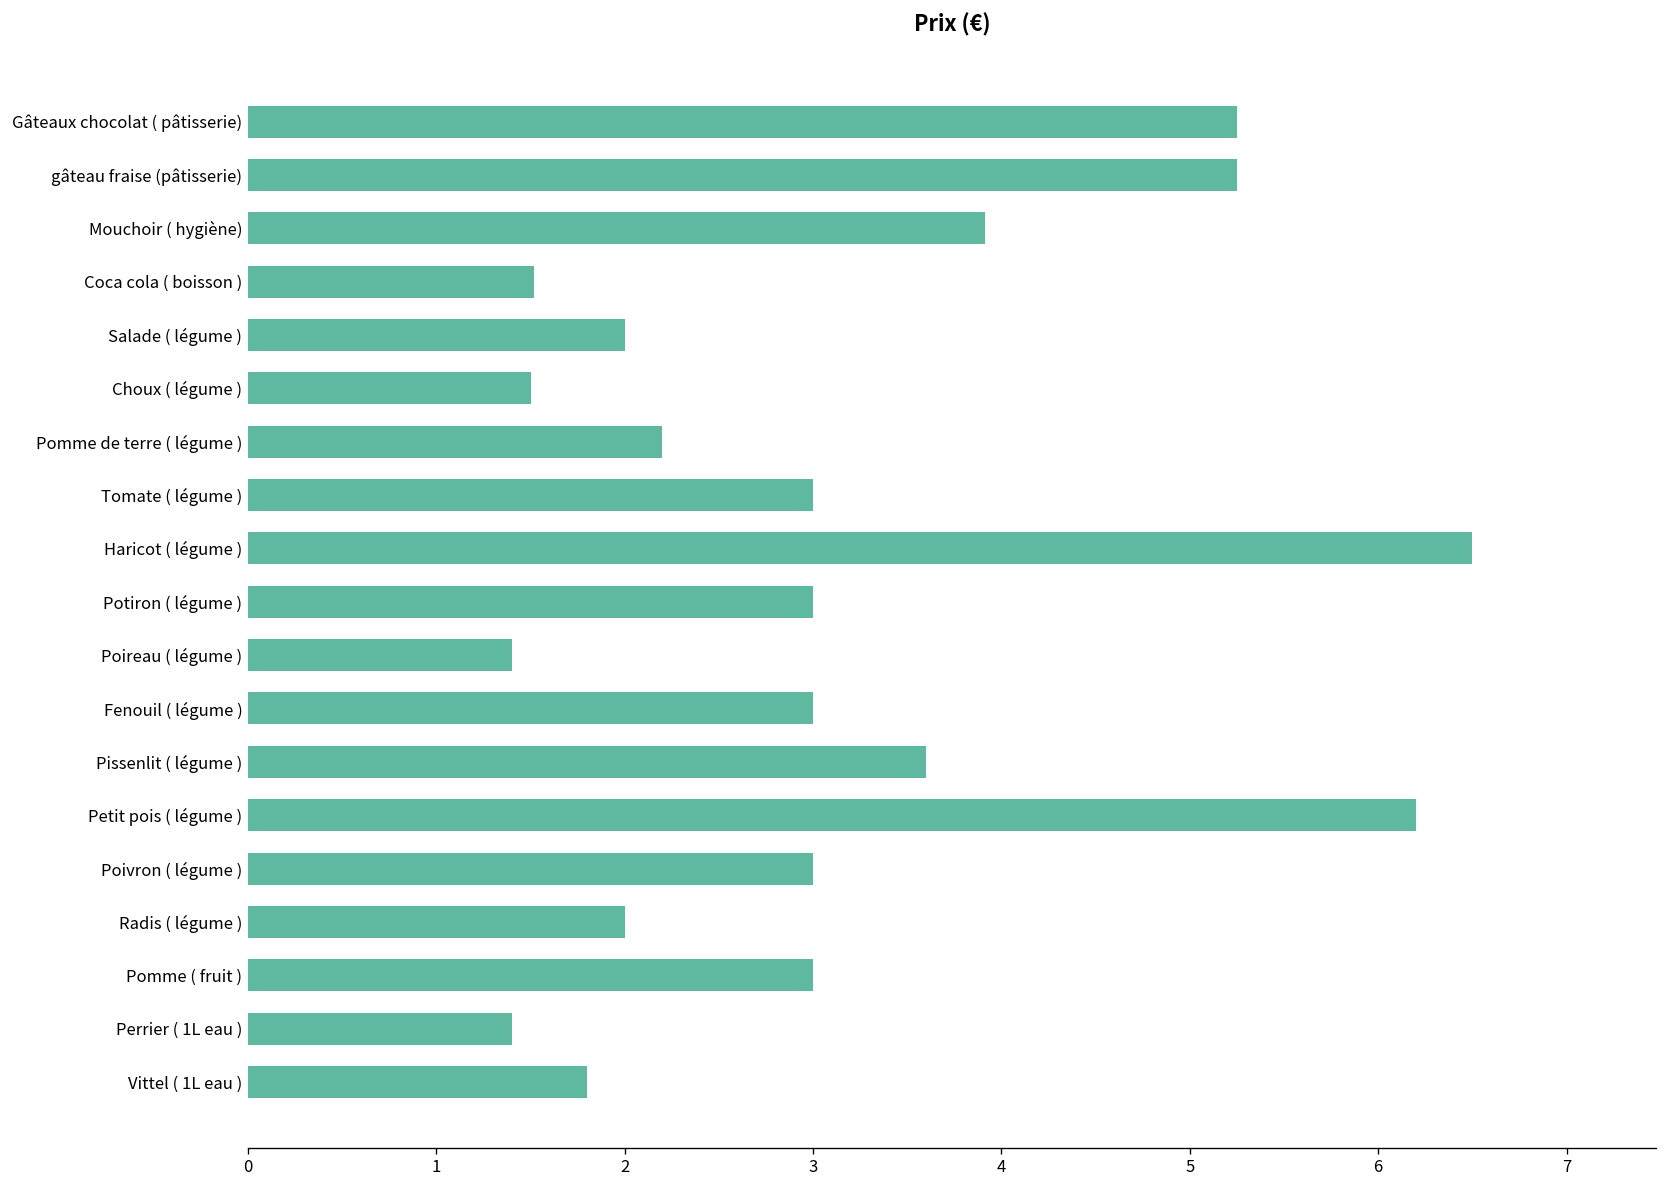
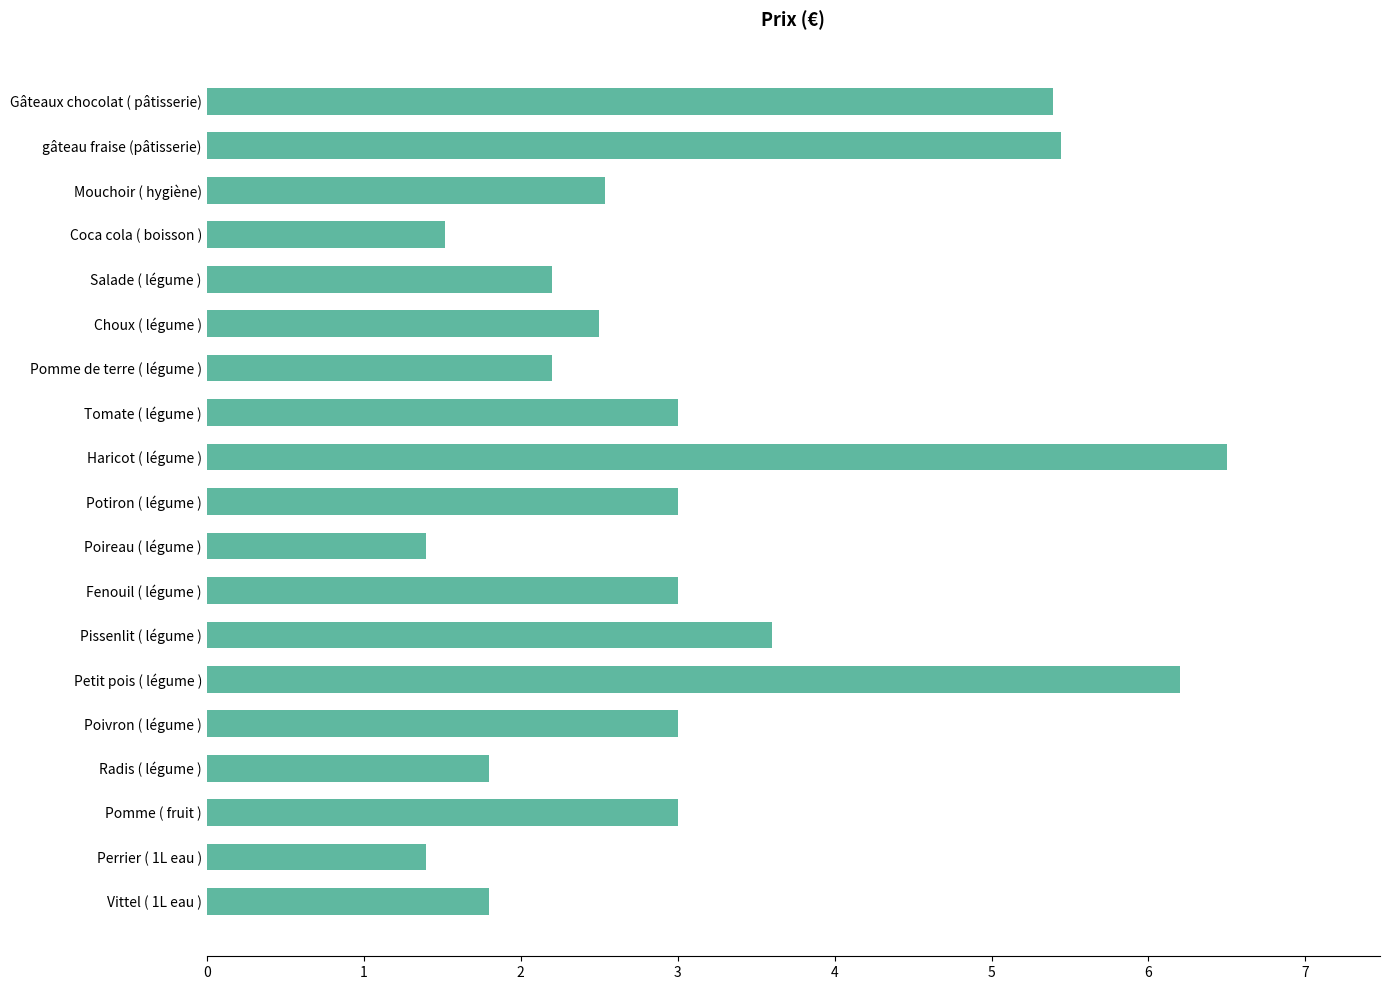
Gâteaux chocolat ( pâtisserie): 5.25 -> 5.39
gâteau fraise (pâtisserie): 5.25 -> 5.44
Mouchoir ( hygiène): 3.91 -> 2.54
Salade ( légume ): 2.0 -> 2.2
Choux ( légume ): 1.5 -> 2.5
Radis ( légume ): 2.0 -> 1.8
